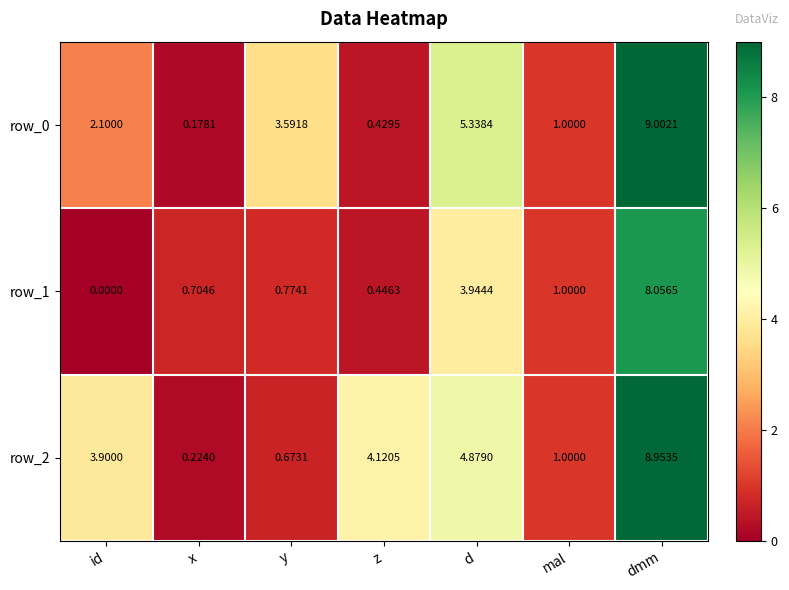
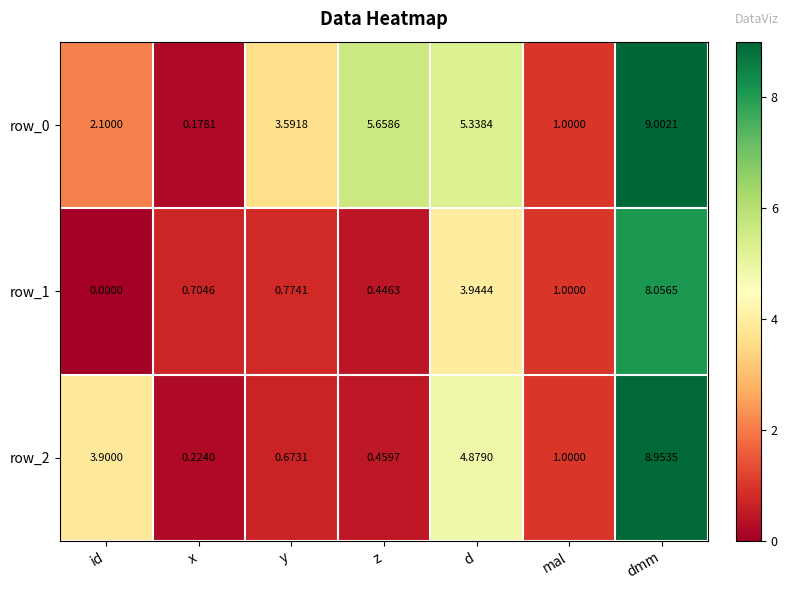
row_0, z: 0.4295 -> 5.6586
row_2, z: 4.1205 -> 0.4597
